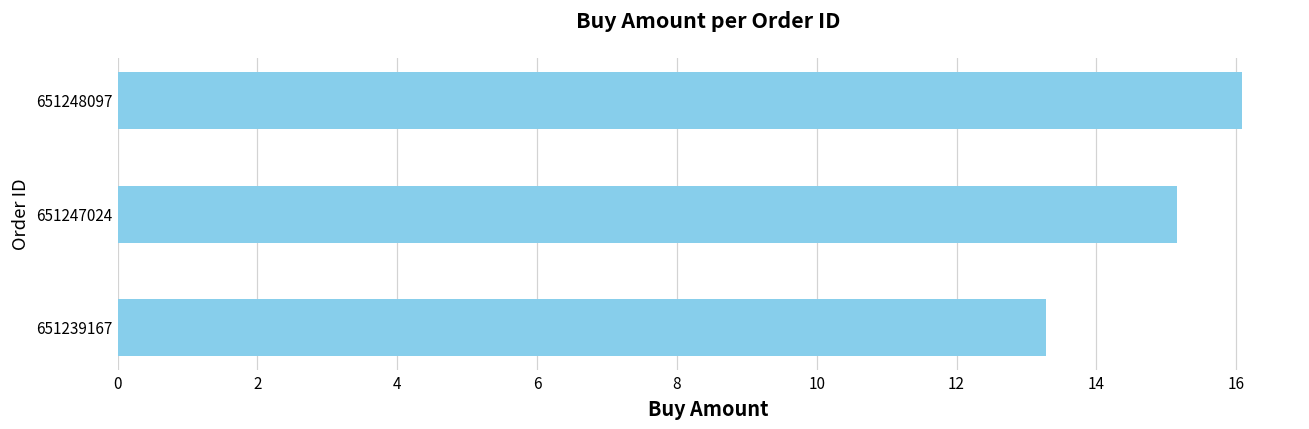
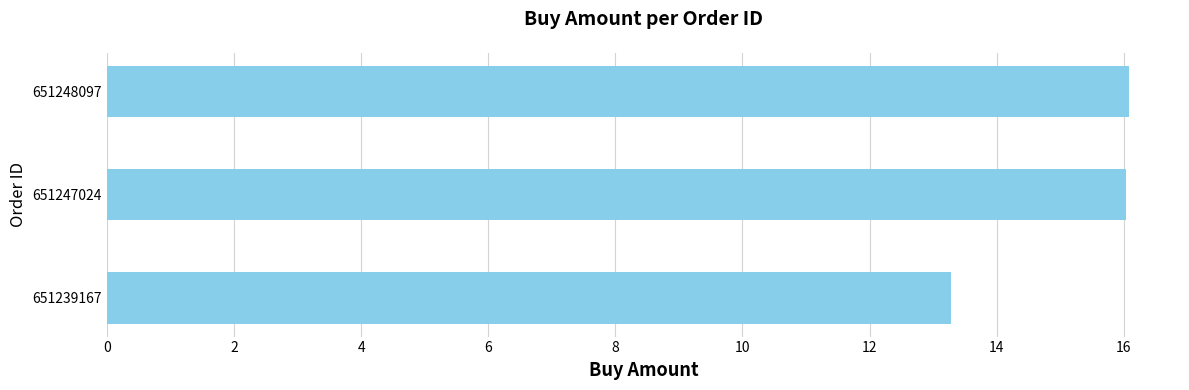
651247024: 15.2 -> 16.0
